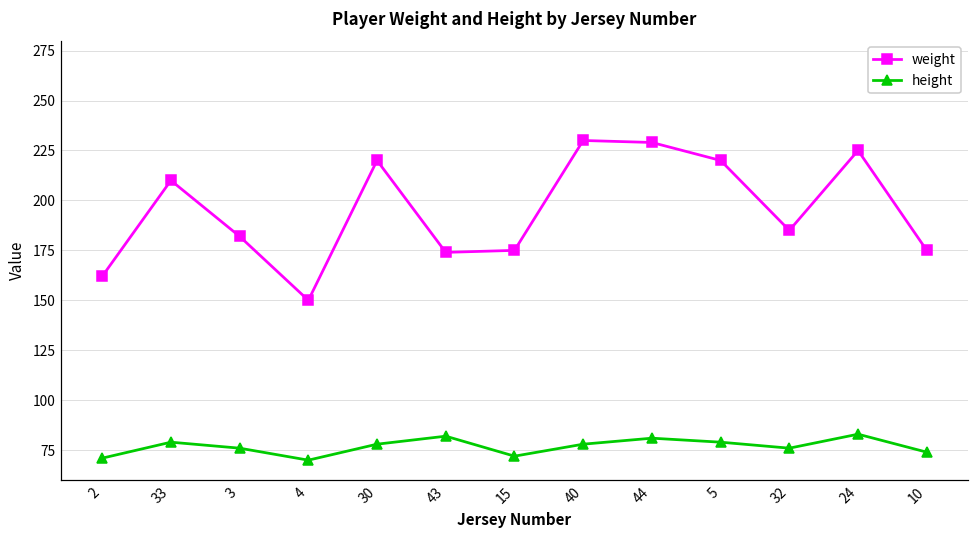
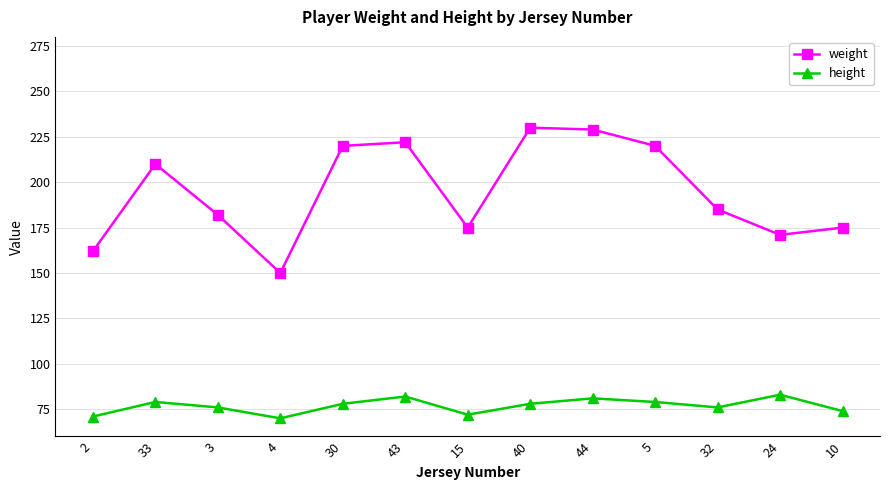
weight, 43: 174 -> 222
weight, 24: 225 -> 171
